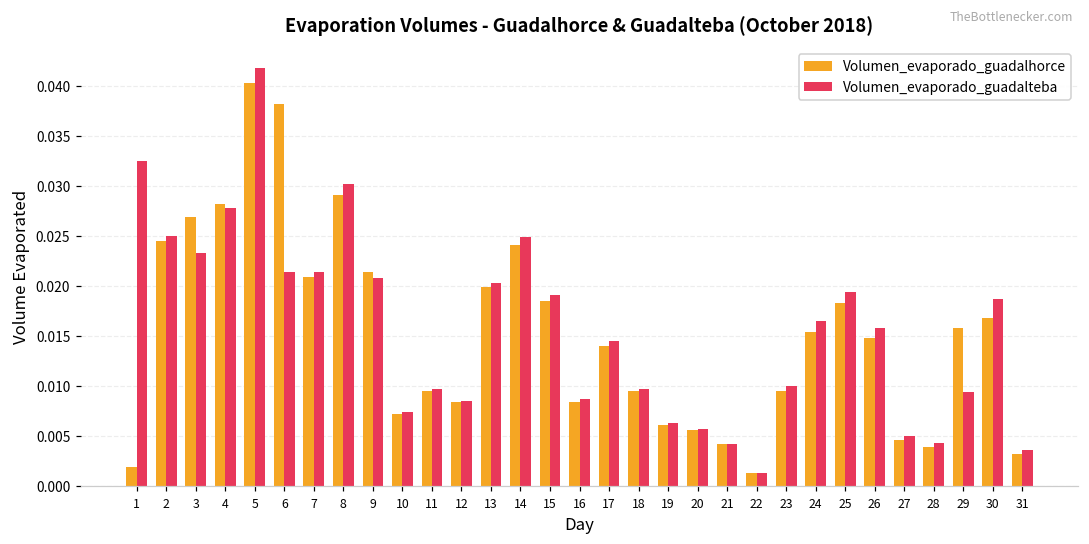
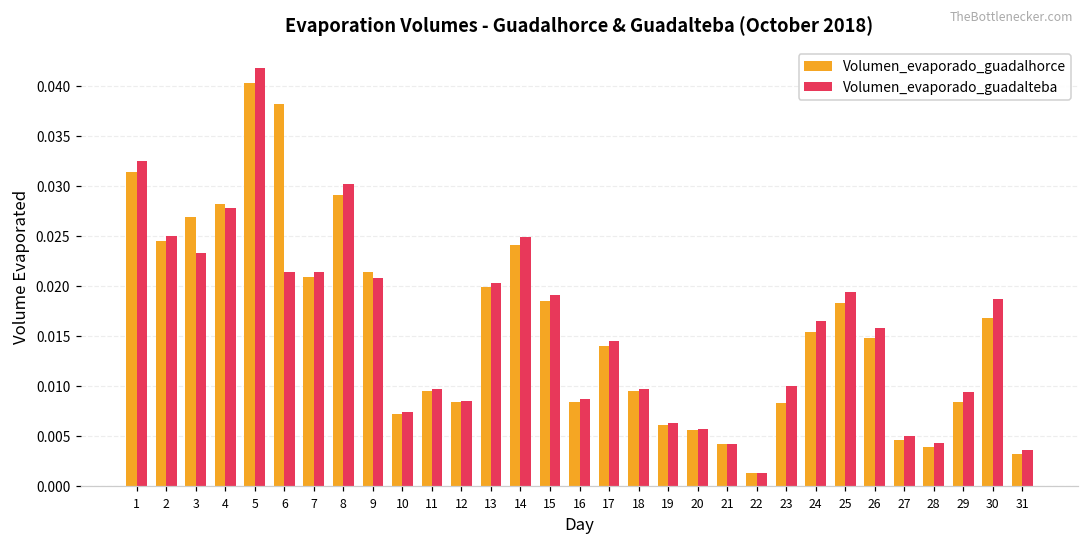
Volumen_evaporado_guadalhorce, 1: 0.002 -> 0.031
Volumen_evaporado_guadalhorce, 23: 0.010 -> 0.008
Volumen_evaporado_guadalhorce, 29: 0.016 -> 0.008
